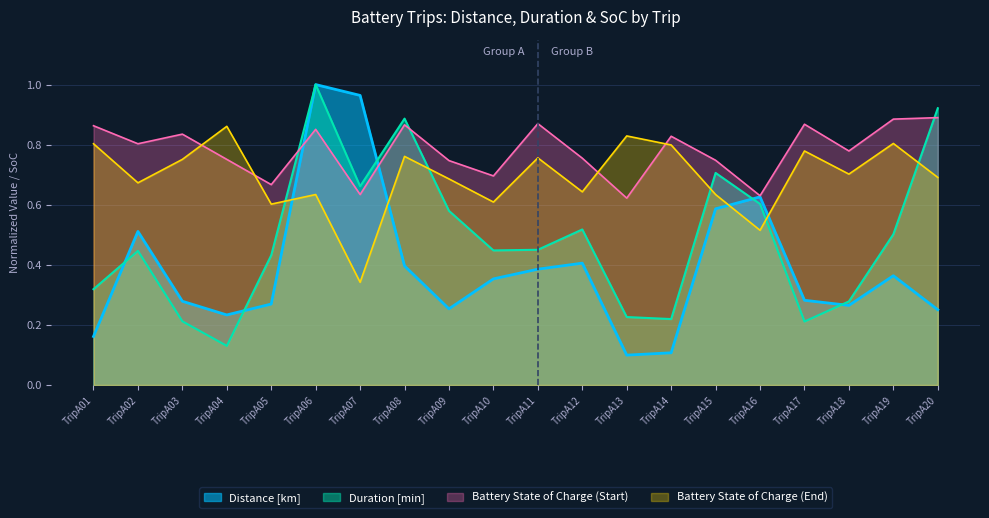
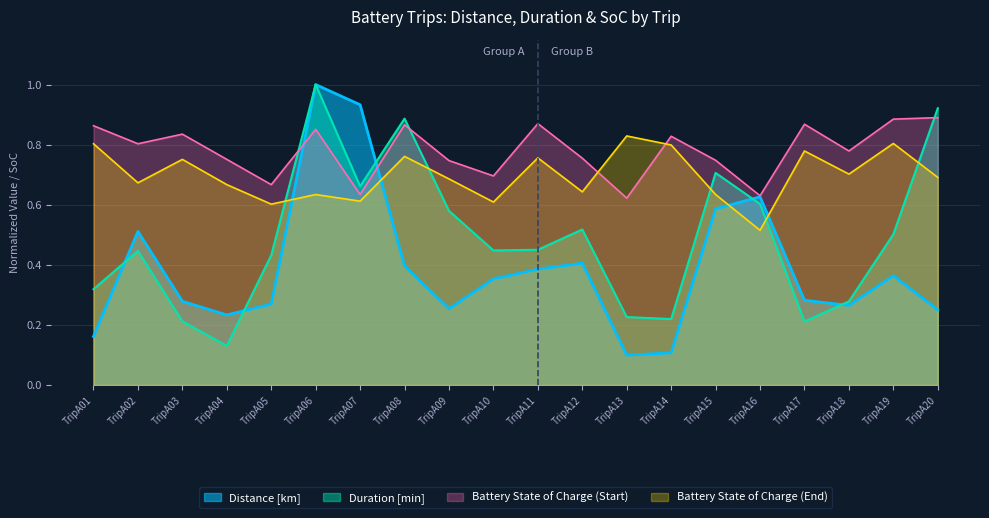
Battery State of Charge (End), TripA04: 0.86 -> 0.67
Distance [km], TripA07: 0.96 -> 0.93
Battery State of Charge (End), TripA07: 0.34 -> 0.61
